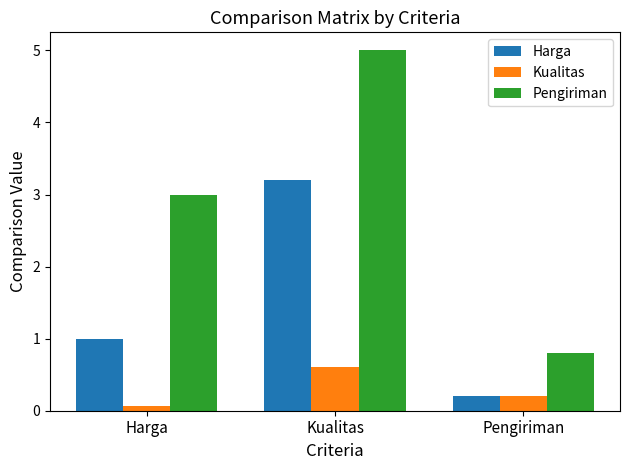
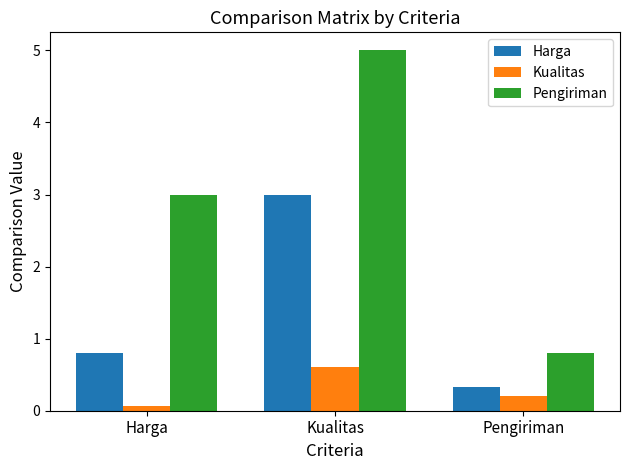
Harga, Harga: 1.0 -> 0.8
Harga, Kualitas: 3.2 -> 3.0
Harga, Pengiriman: 0.2 -> 0.3
